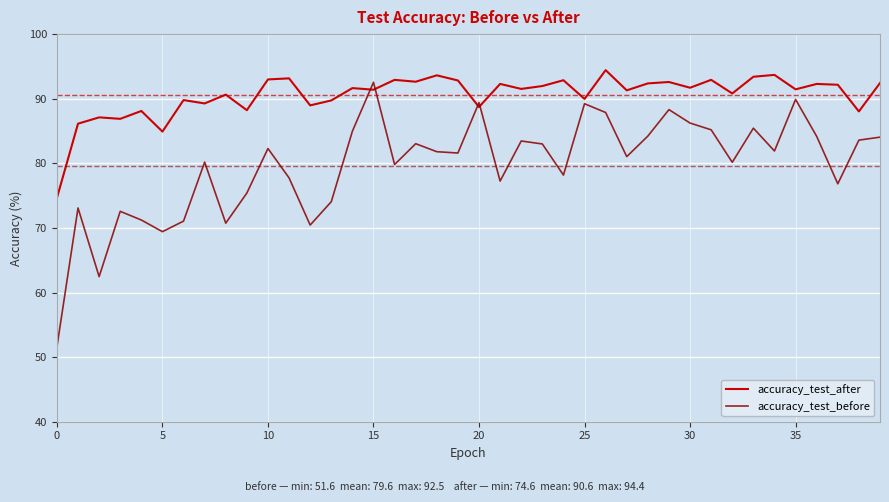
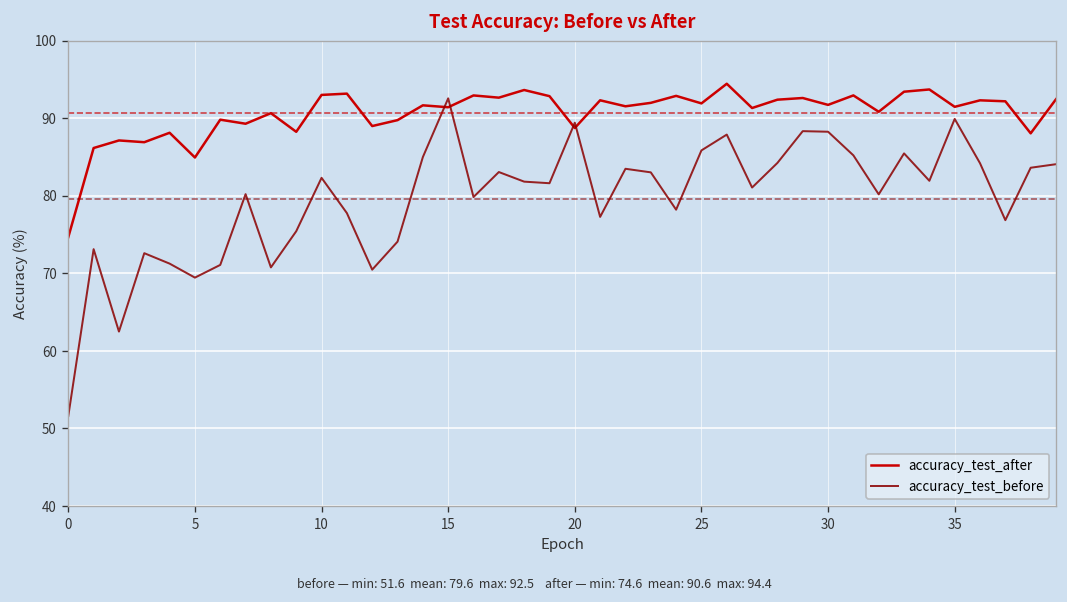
accuracy_test_after, 25: 90 -> 92
accuracy_test_before, 25: 89 -> 86
accuracy_test_before, 30: 86 -> 88
